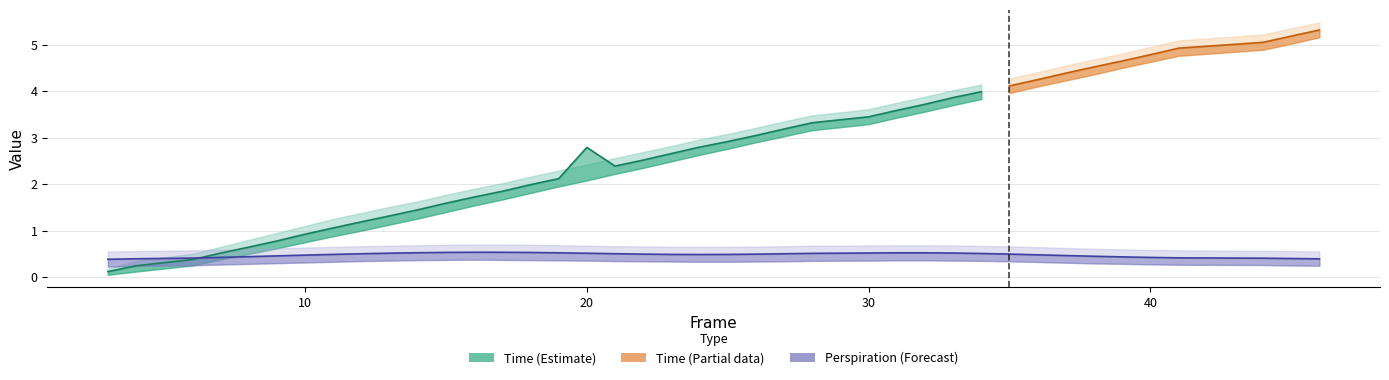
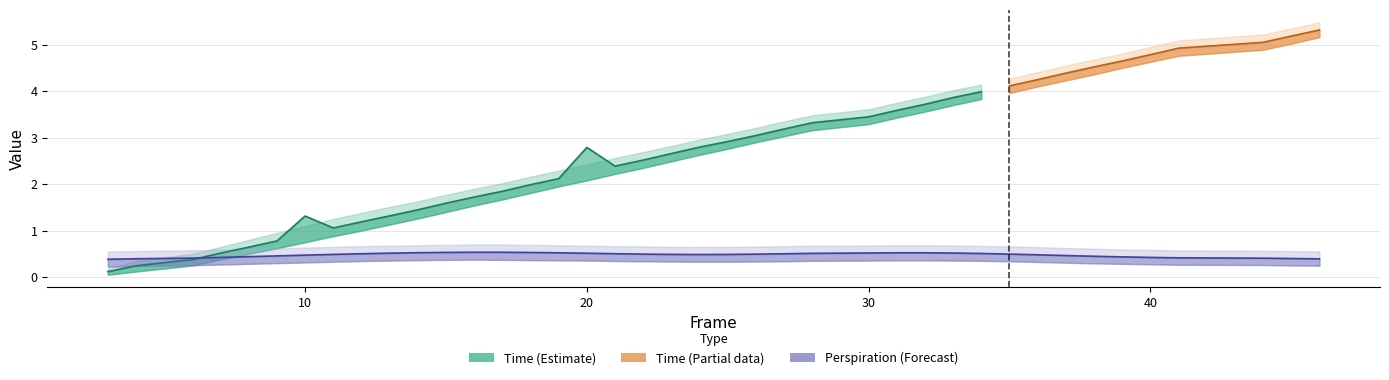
Time (Estimate), 10: 0.9 -> 1.3
